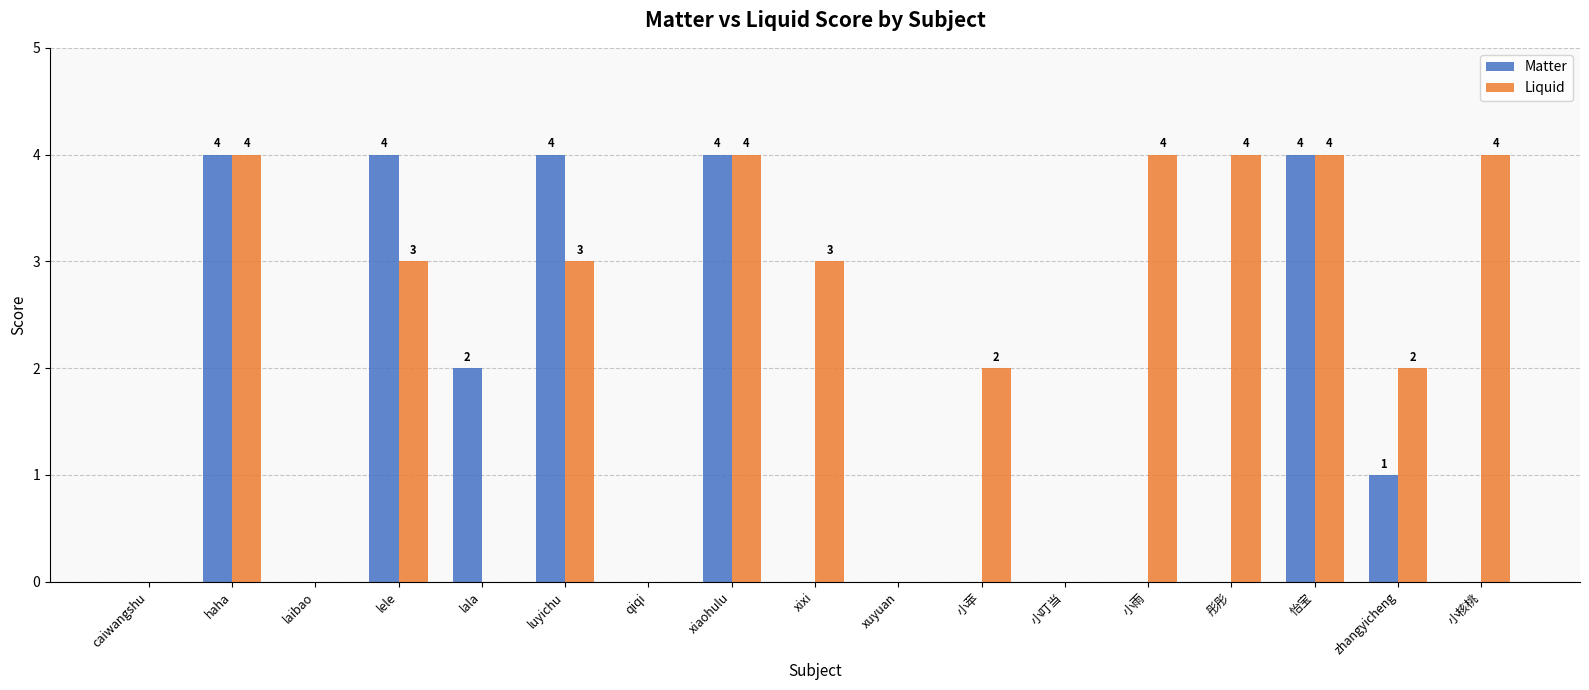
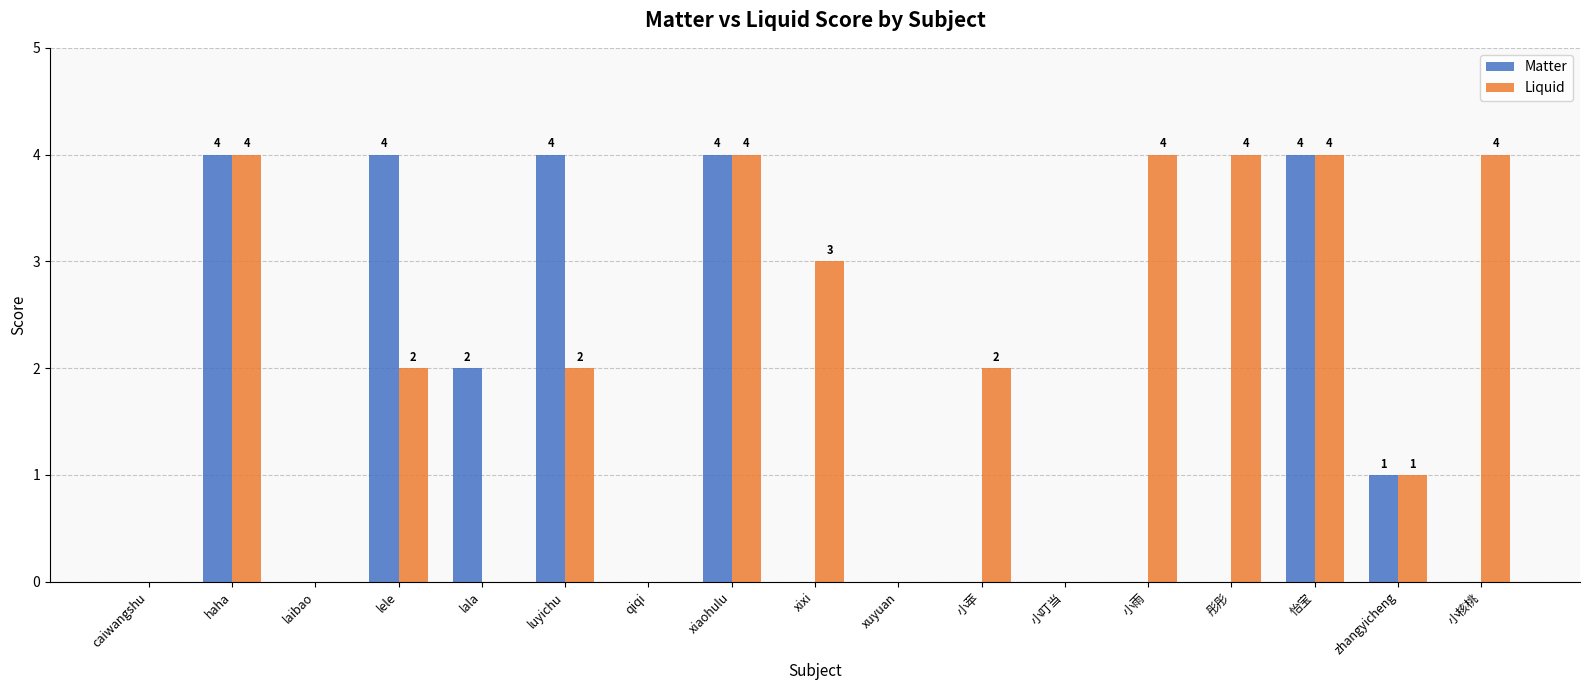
Liquid, lele: 3 -> 2
Liquid, luyichu: 3 -> 2
Liquid, zhangyicheng: 2 -> 1
